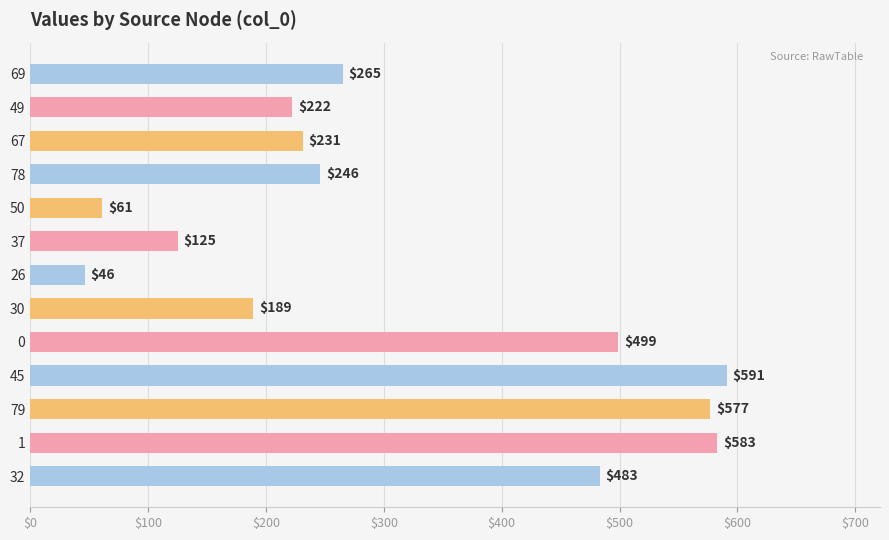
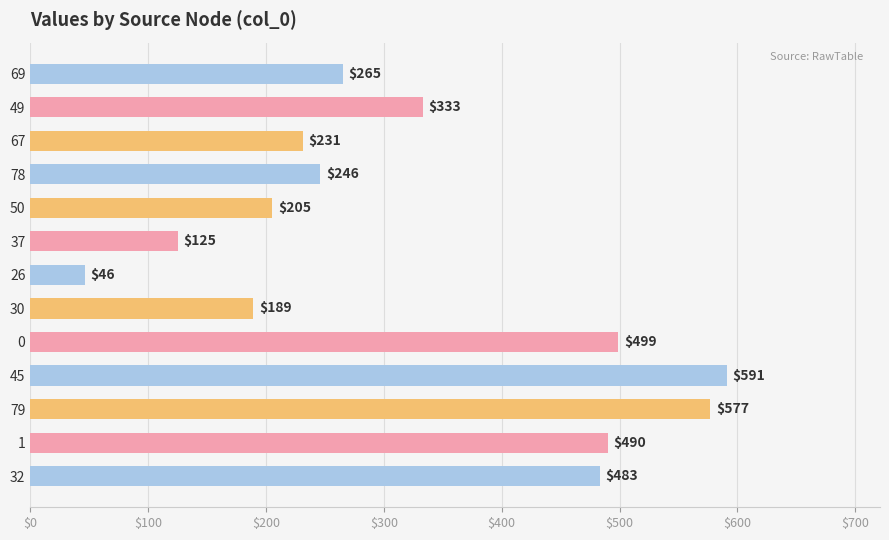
49: $222 -> $333
50: $61 -> $205
1: $583 -> $490
